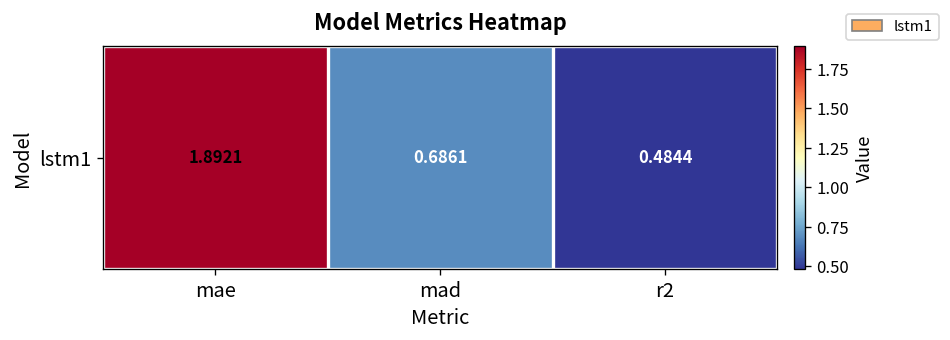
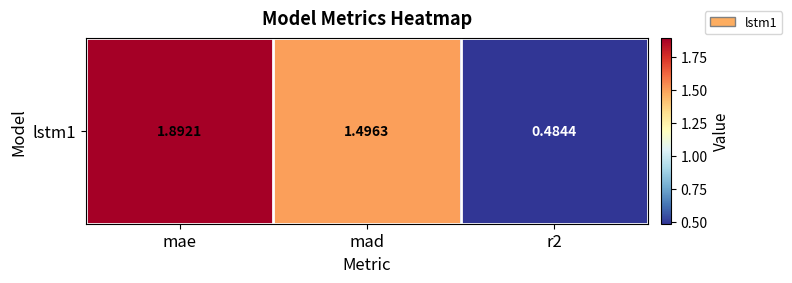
lstm1, mad: 0.6861 -> 1.4963
